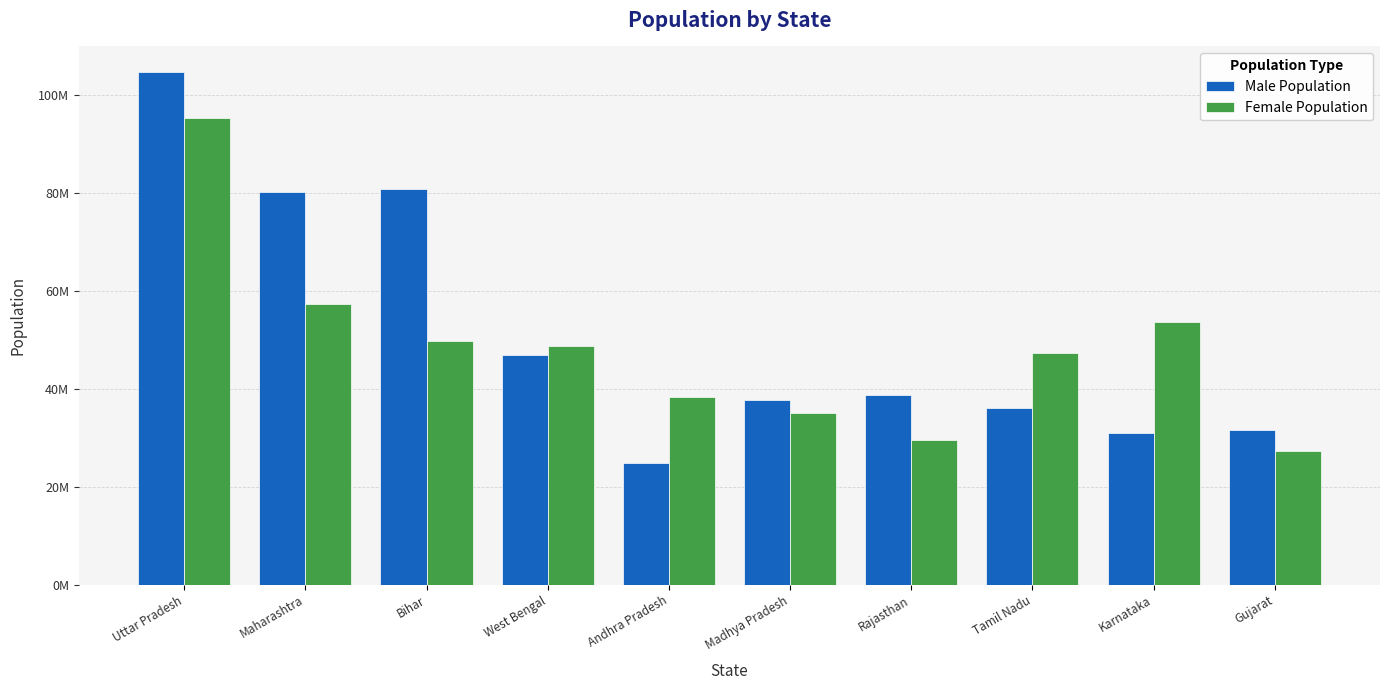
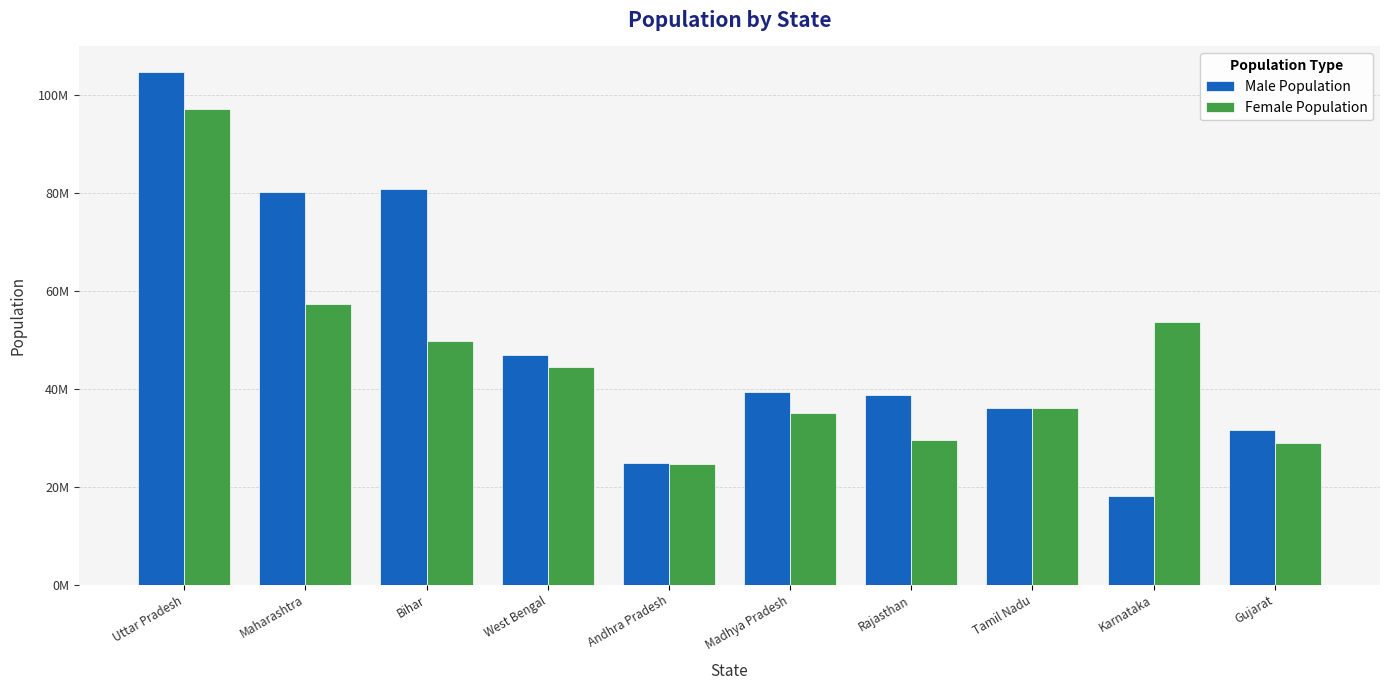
Female Population, Uttar Pradesh: 95000000 -> 97000000
Female Population, West Bengal: 49000000 -> 44000000
Female Population, Andhra Pradesh: 38000000 -> 25000000
Male Population, Madhya Pradesh: 38000000 -> 39000000
Female Population, Tamil Nadu: 47000000 -> 36000000
Male Population, Karnataka: 31000000 -> 18000000
Female Population, Gujarat: 27000000 -> 29000000
